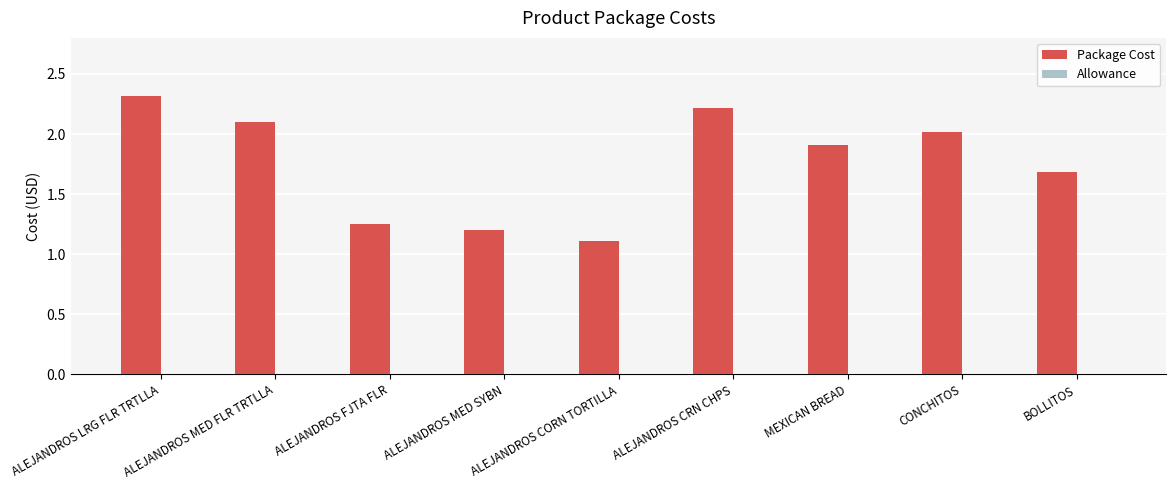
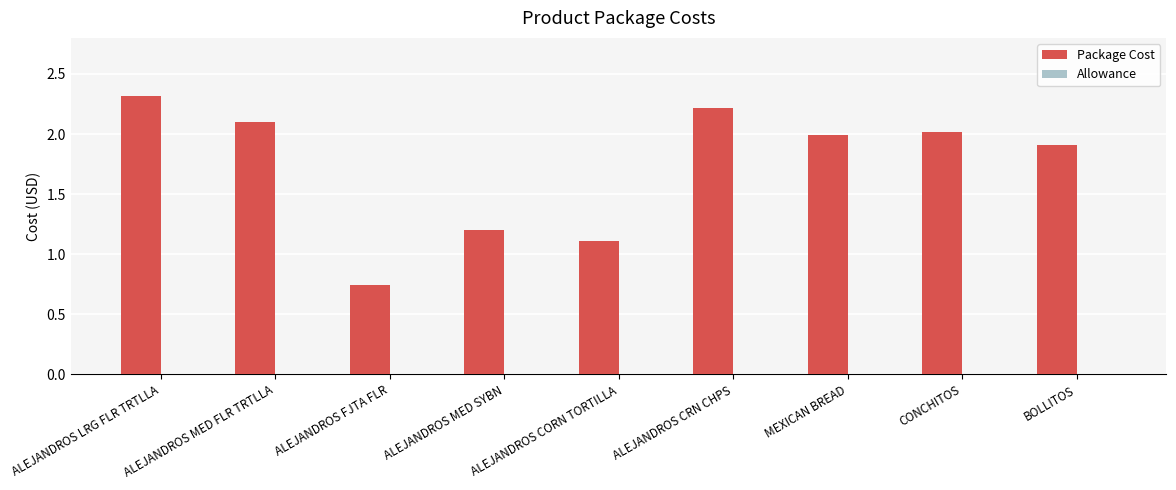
Package Cost, ALEJANDROS FJTA FLR: 1.25 -> 0.74
Package Cost, MEXICAN BREAD: 1.91 -> 1.99
Package Cost, BOLLITOS: 1.68 -> 1.91
